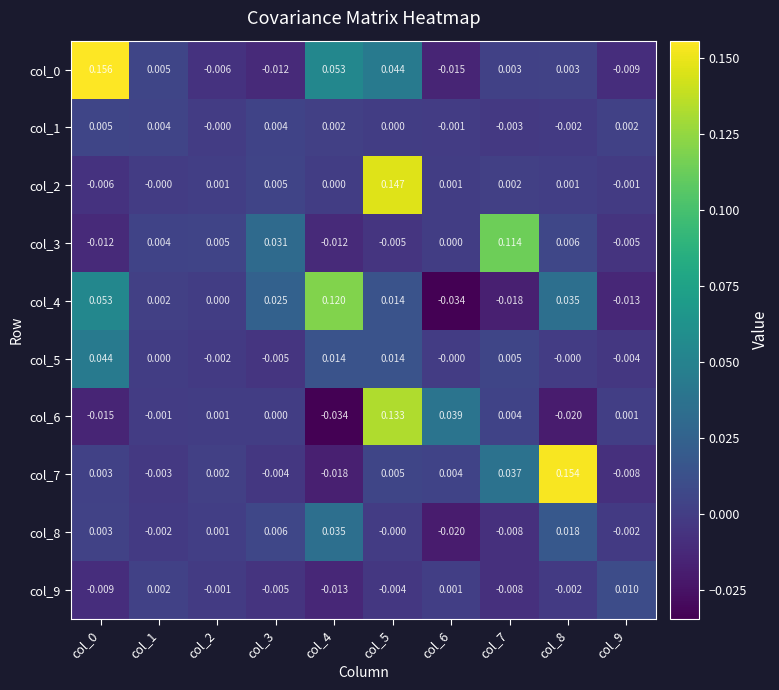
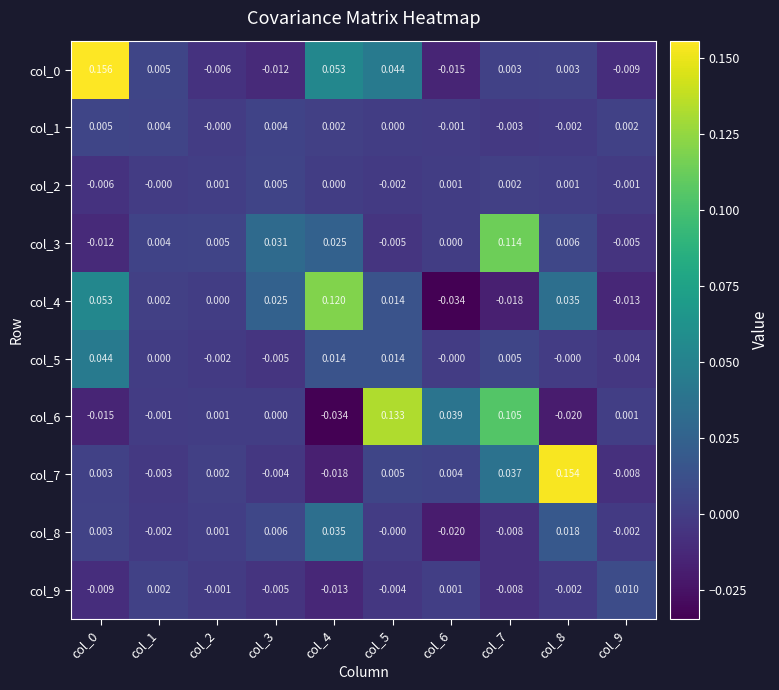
col_2, col_5: 0.147 -> -0.002
col_3, col_4: -0.012 -> 0.025
col_6, col_7: 0.004 -> 0.105
